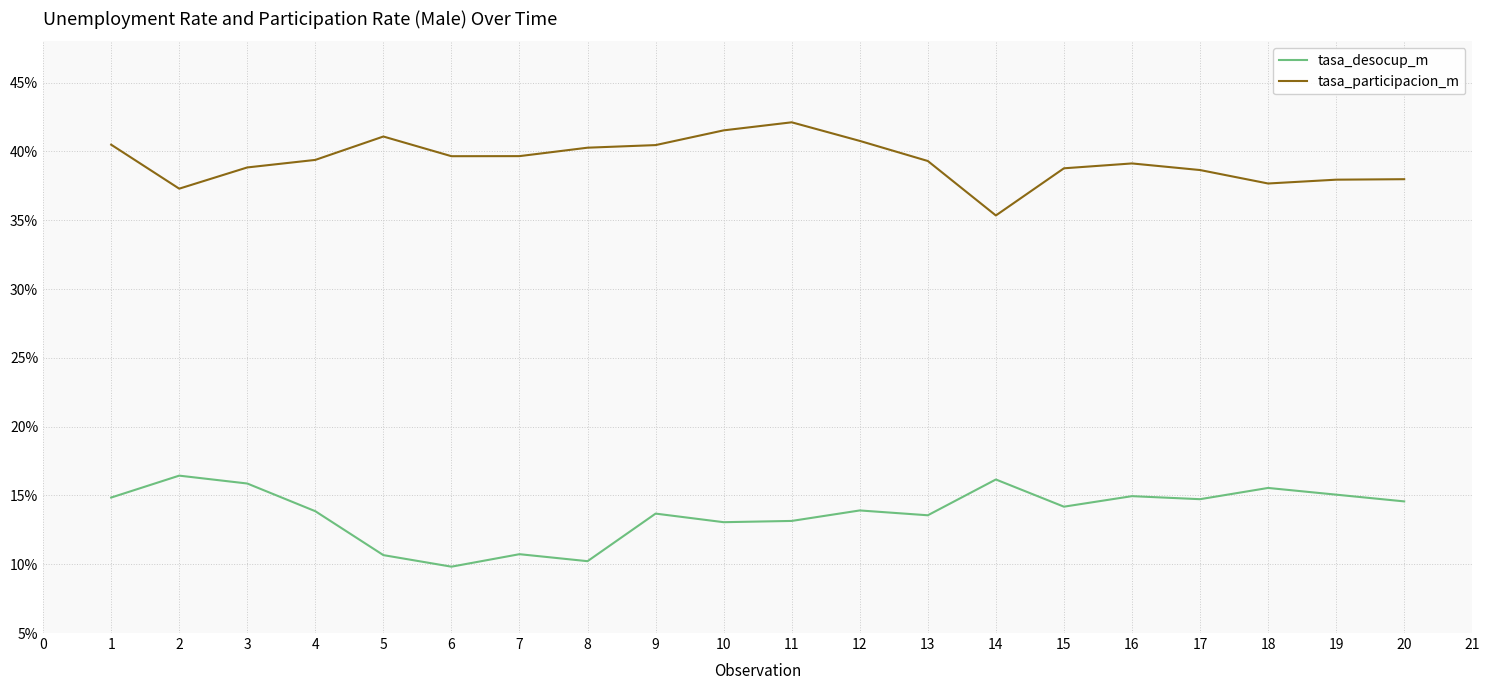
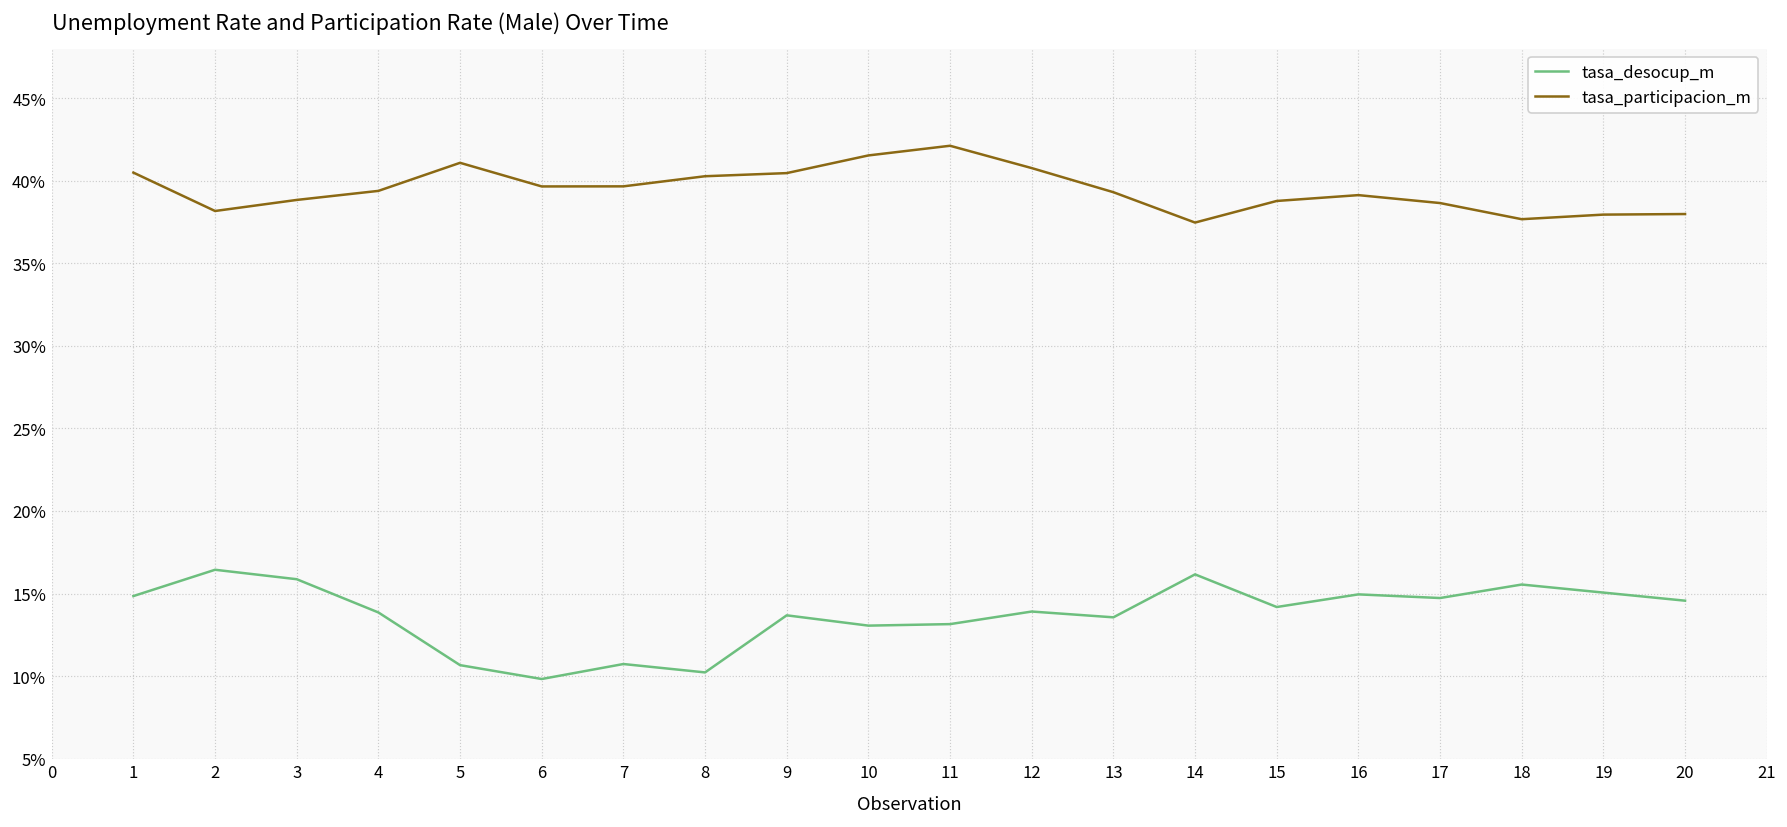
tasa_participacion_m, 2: 37.3% -> 38.2%
tasa_participacion_m, 14: 35.3% -> 37.5%
